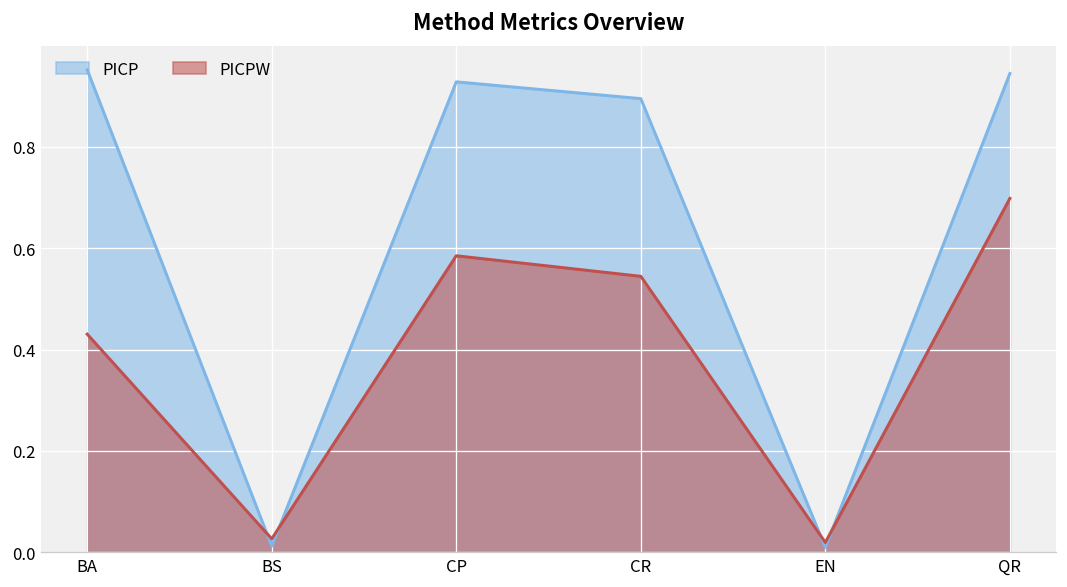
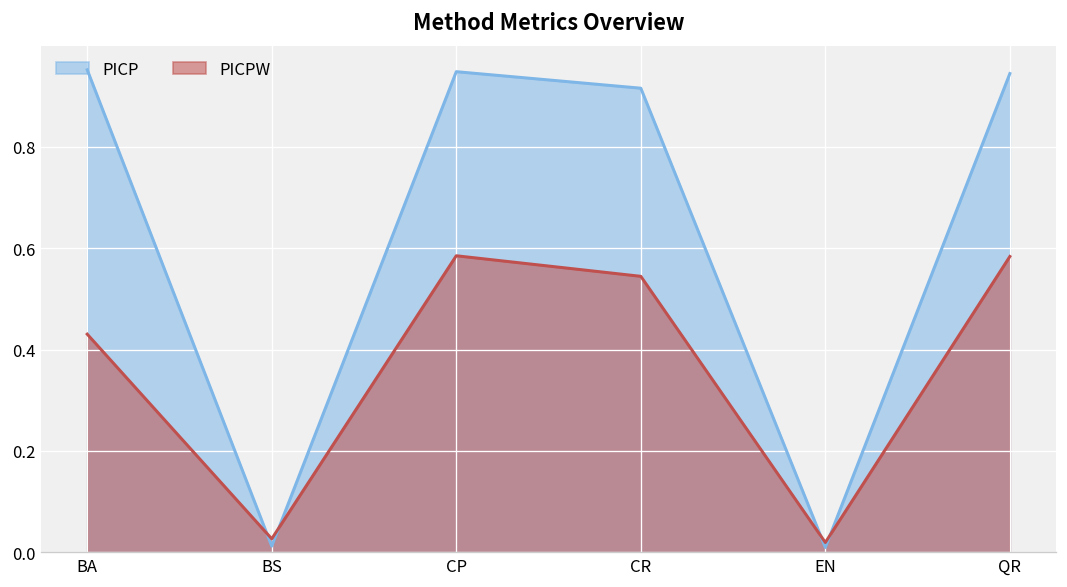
PICP, CP: 0.93 -> 0.95
PICP, CR: 0.89 -> 0.92
PICPW, QR: 0.70 -> 0.58
